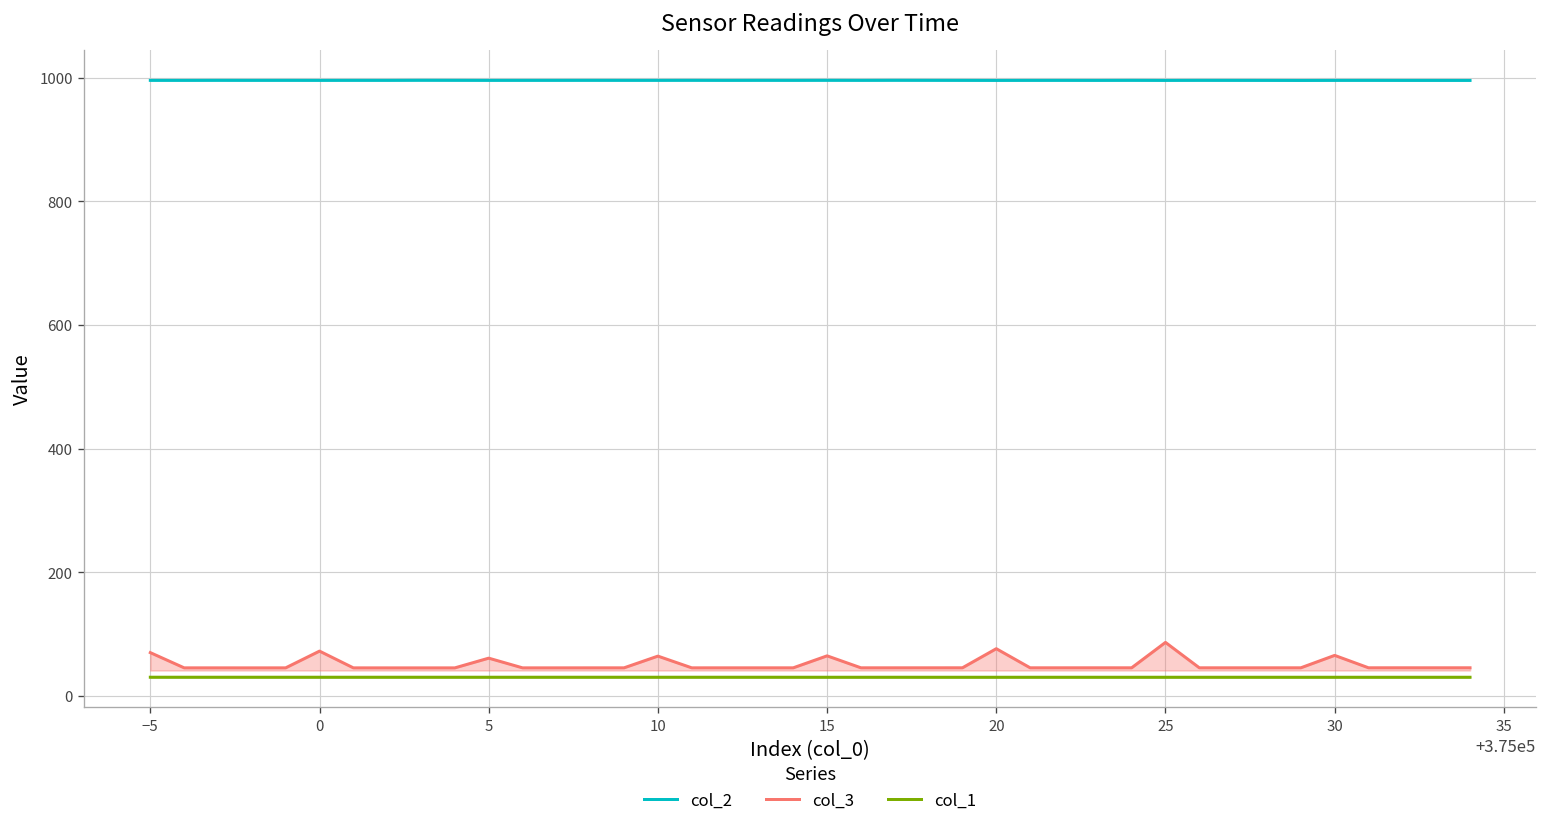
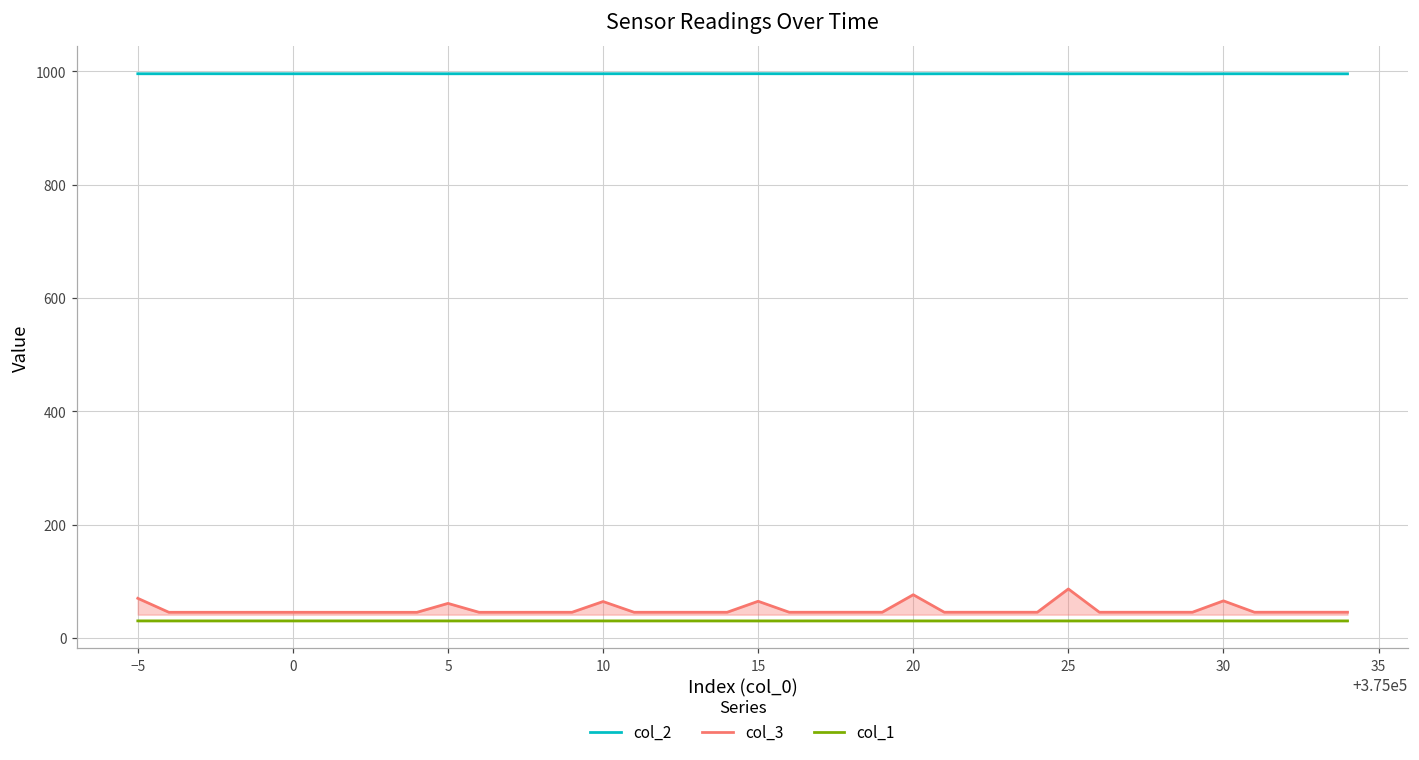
col_3, 0: 70 -> 50
